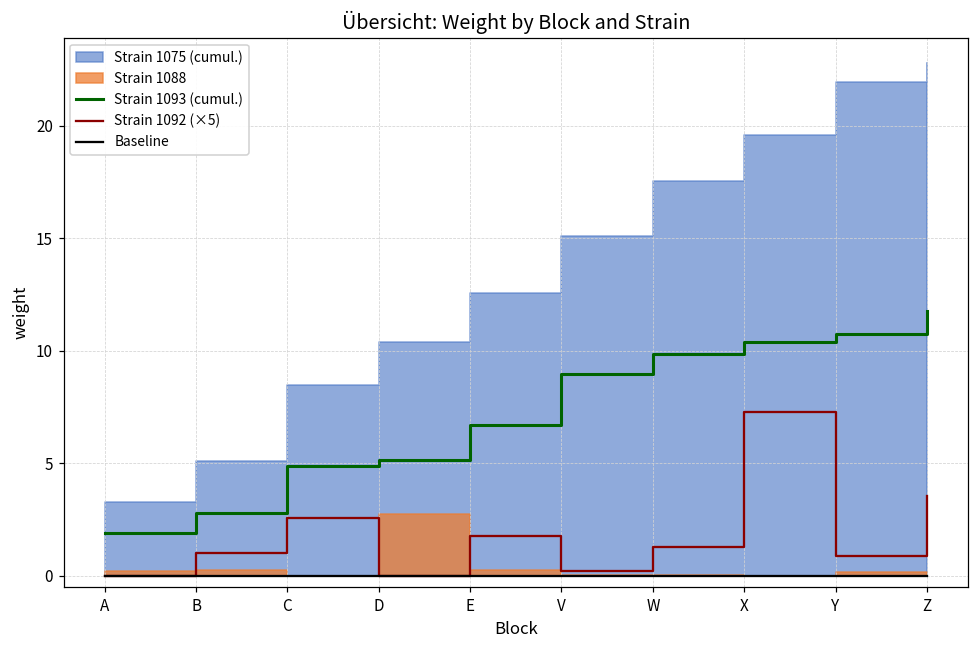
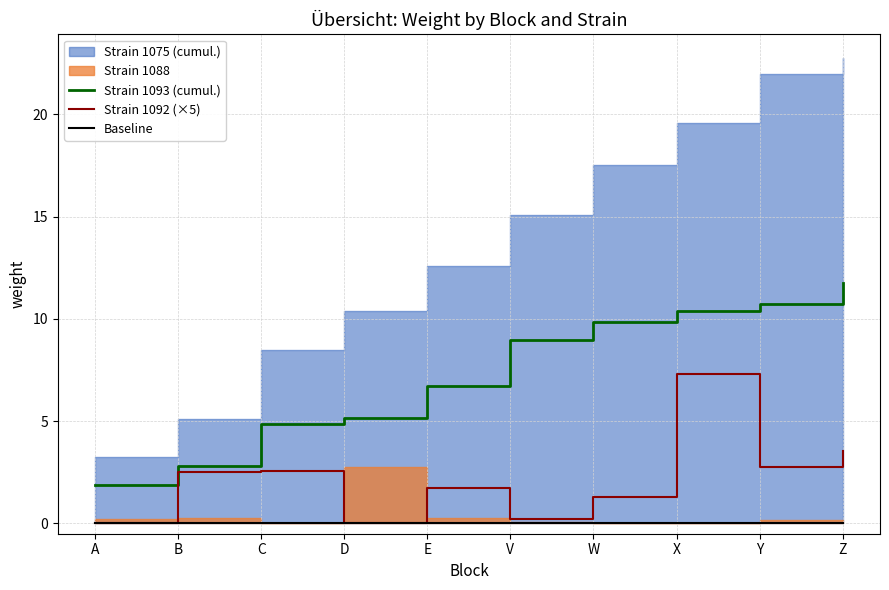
Strain 1092 (×5), B: 1.0 -> 2.5
Strain 1092 (×5), Y: 0.9 -> 2.8
